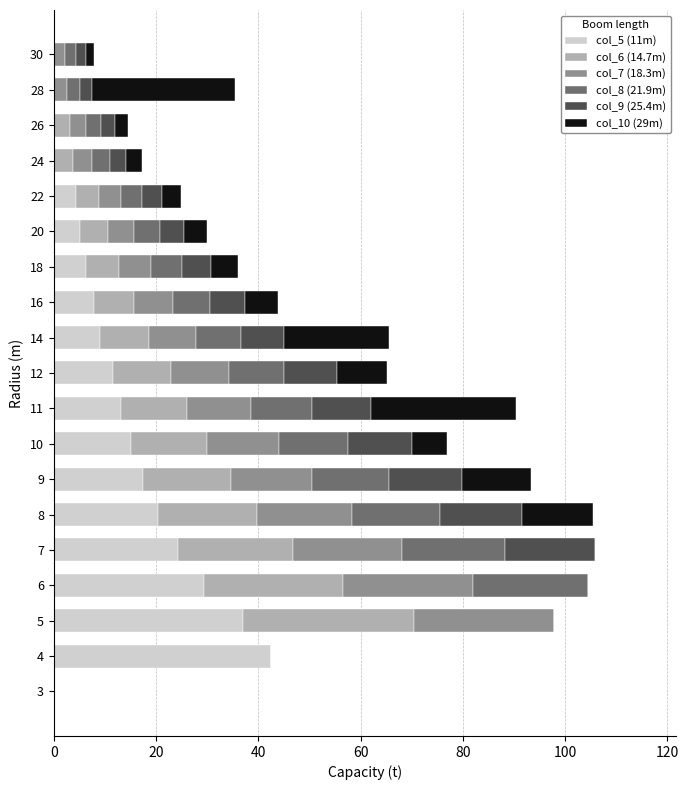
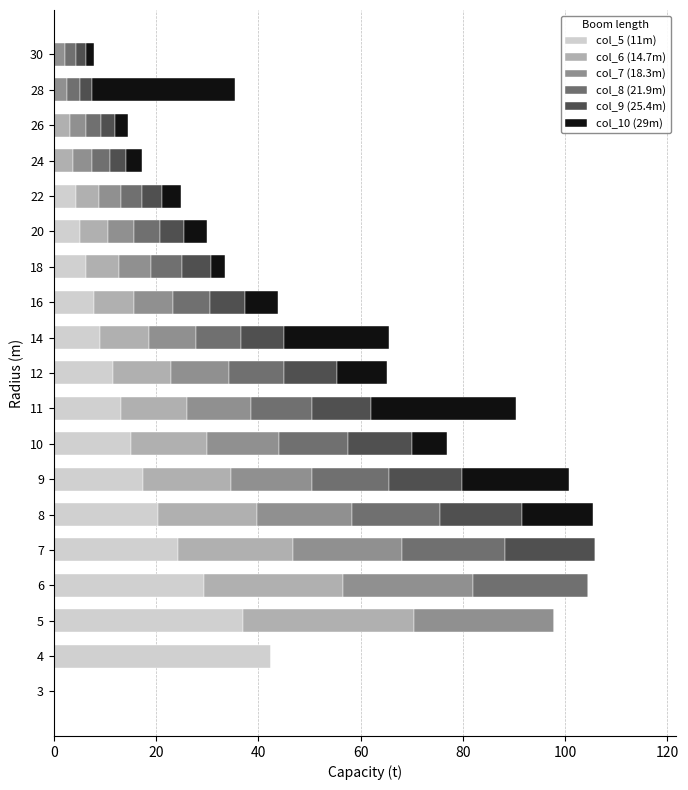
col_10 (29m), 18: 5 -> 3
col_10 (29m), 9: 14 -> 21
